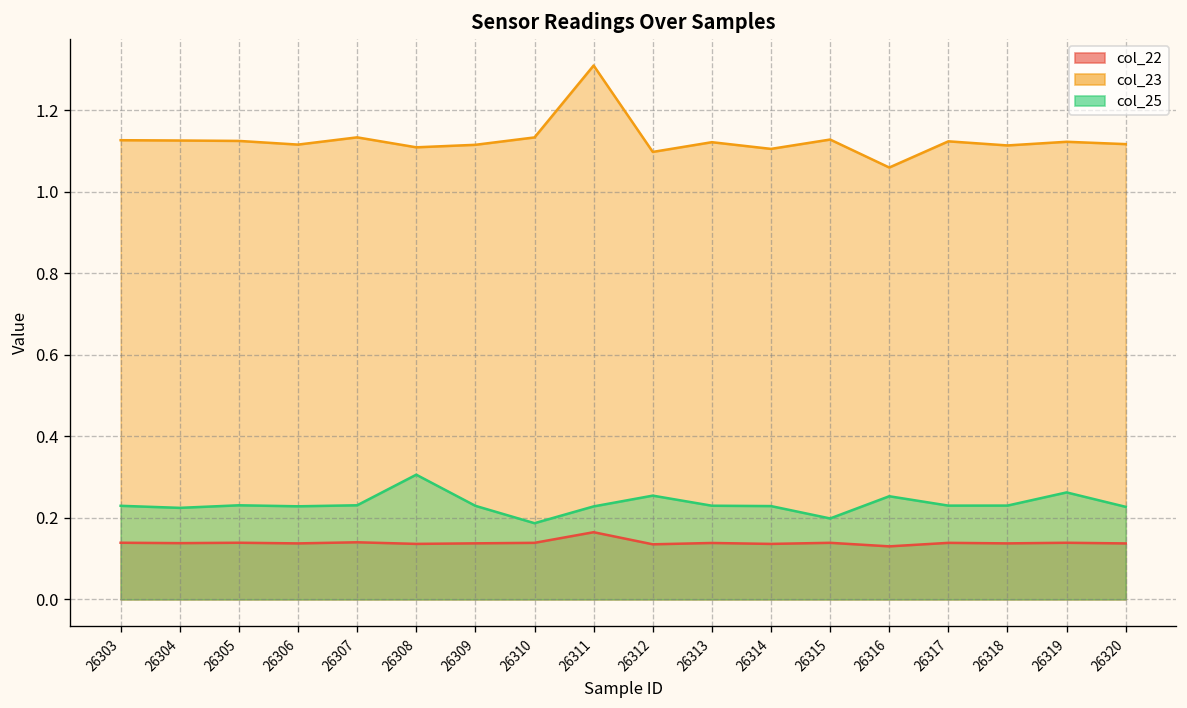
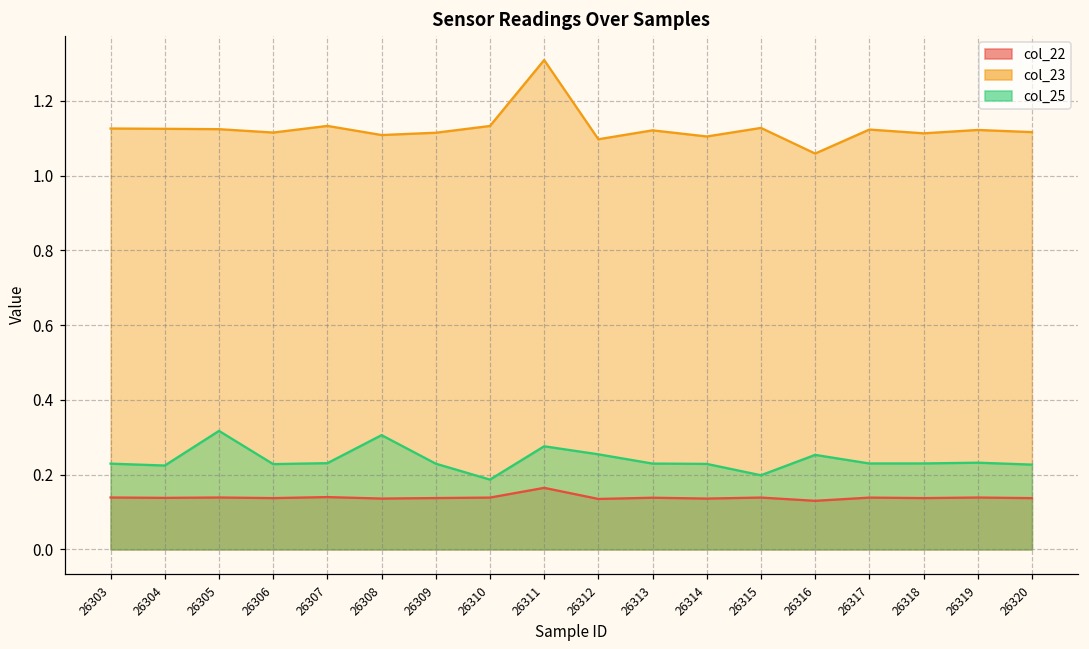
col_25, 26305: 0.23 -> 0.32
col_25, 26311: 0.23 -> 0.28
col_25, 26319: 0.26 -> 0.23
